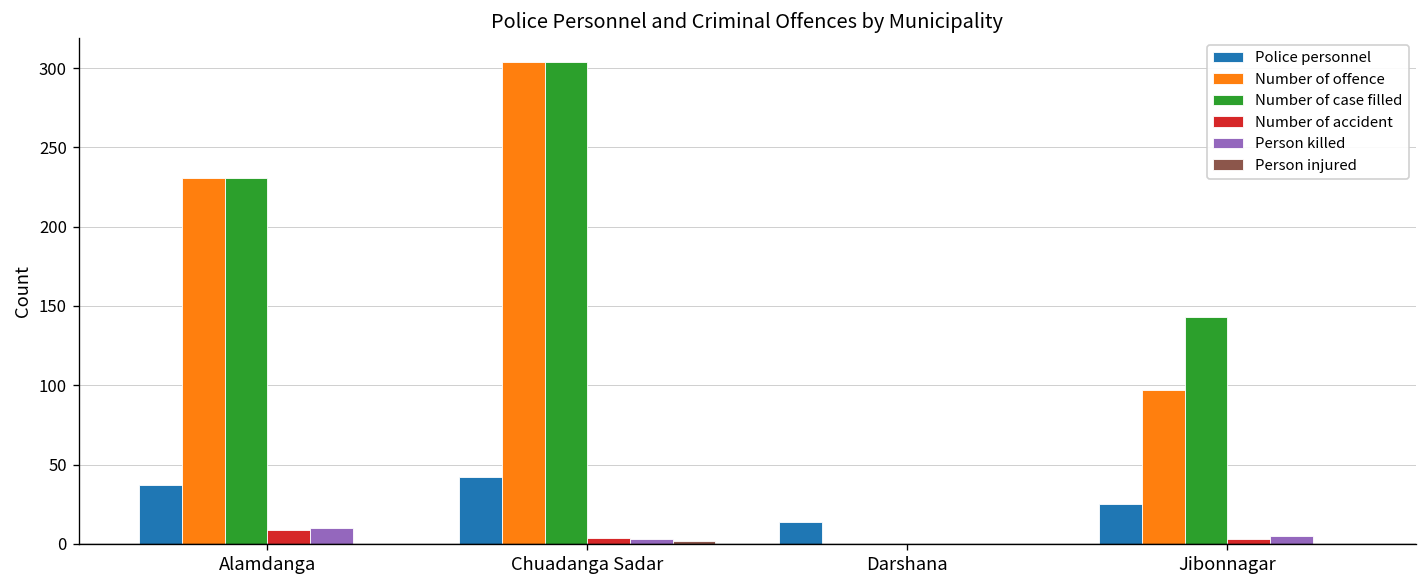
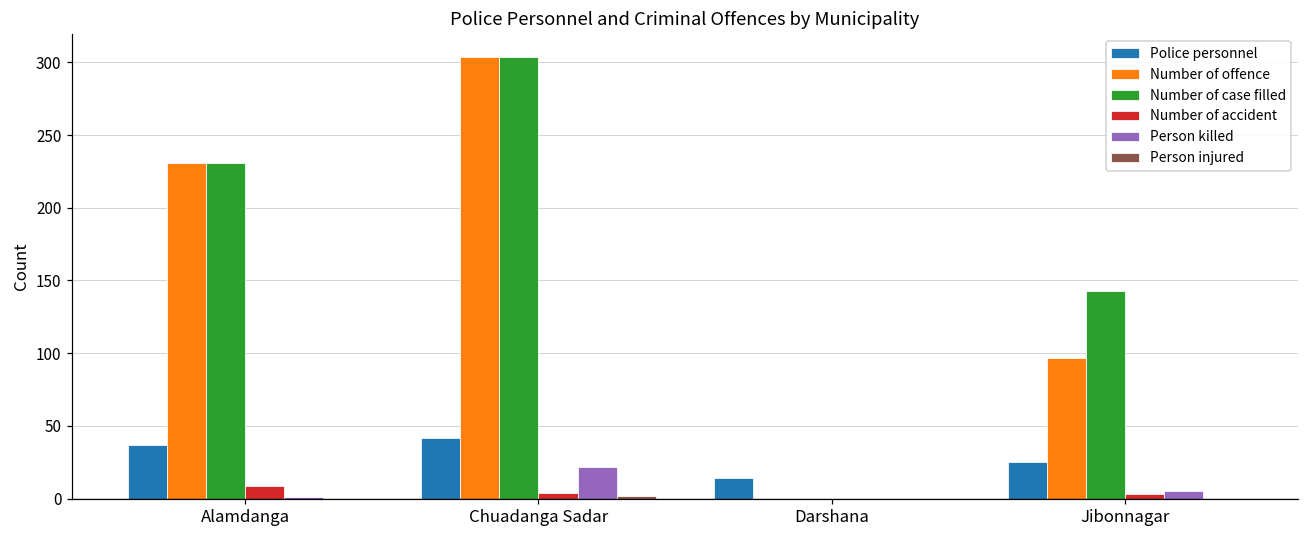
Person killed, Alamdanga: 10 -> 1
Person killed, Chuadanga Sadar: 3 -> 22
